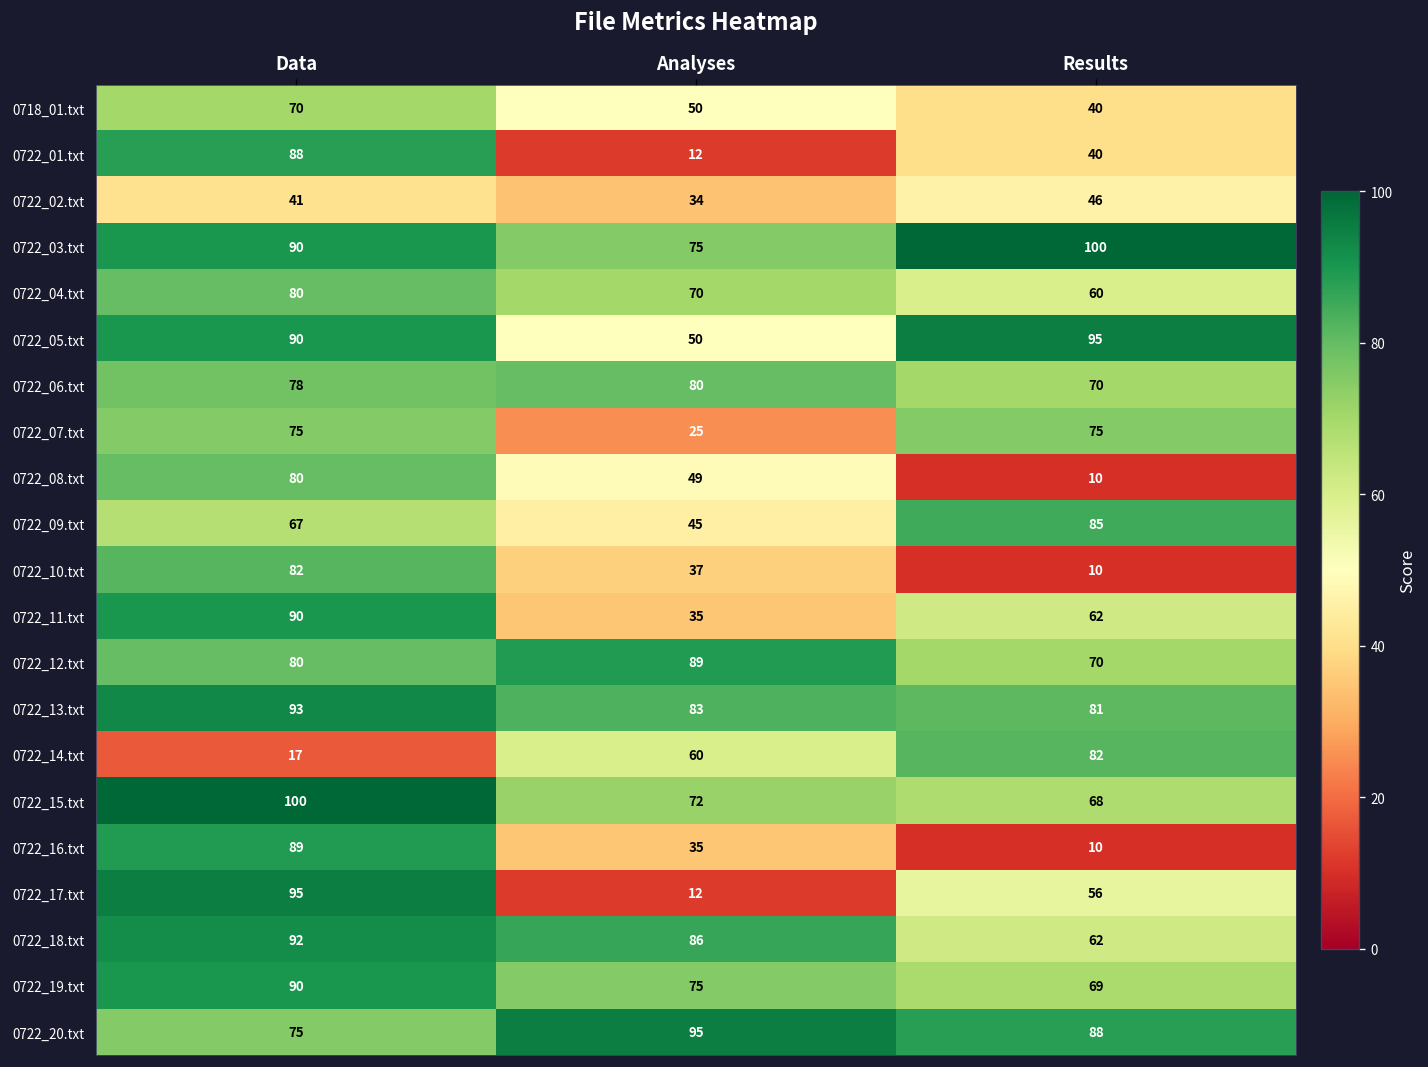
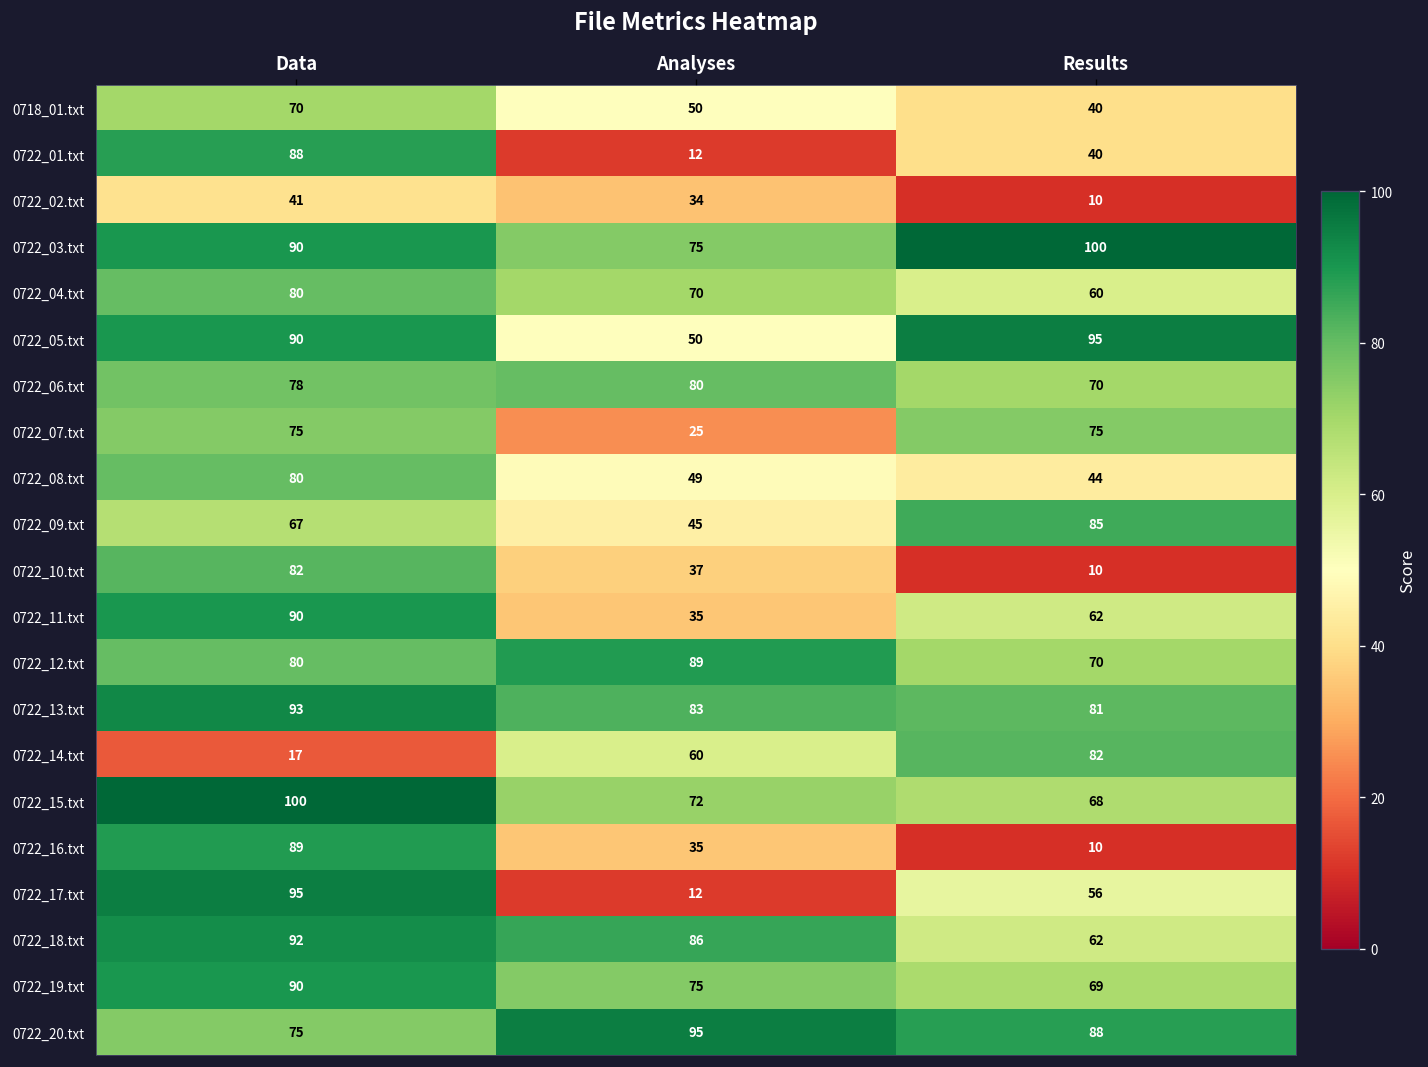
0722_02.txt, Results: 46 -> 10
0722_08.txt, Results: 10 -> 44
